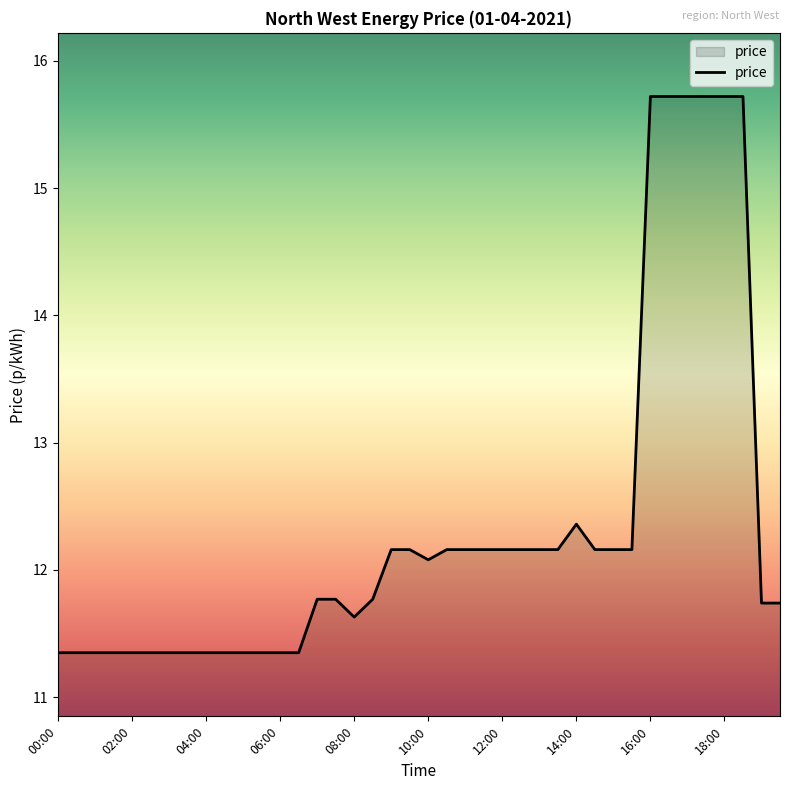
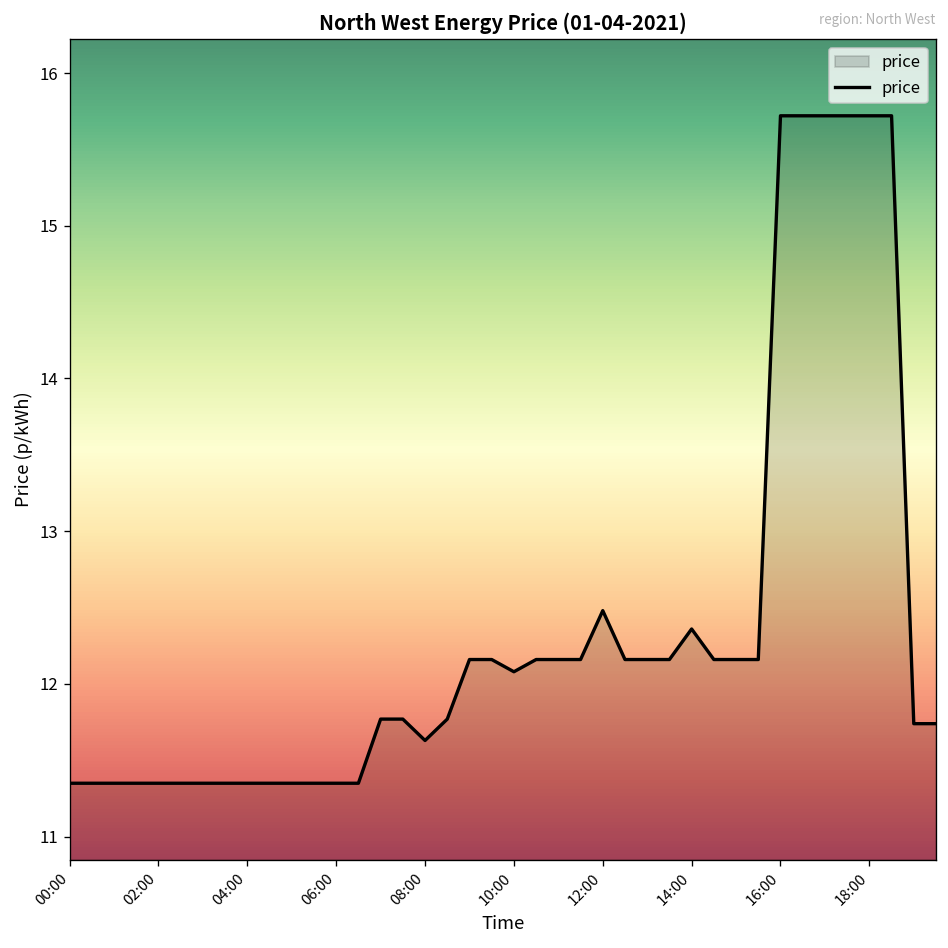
12:00: 12.16 -> 12.48
